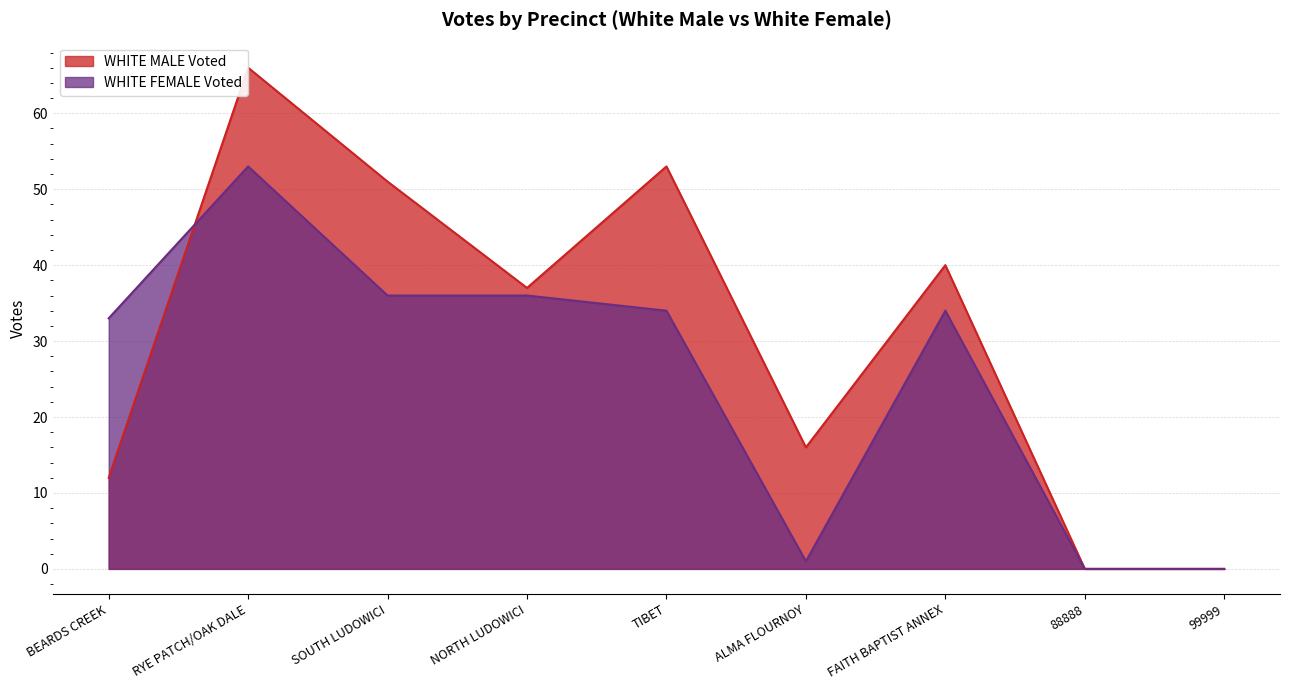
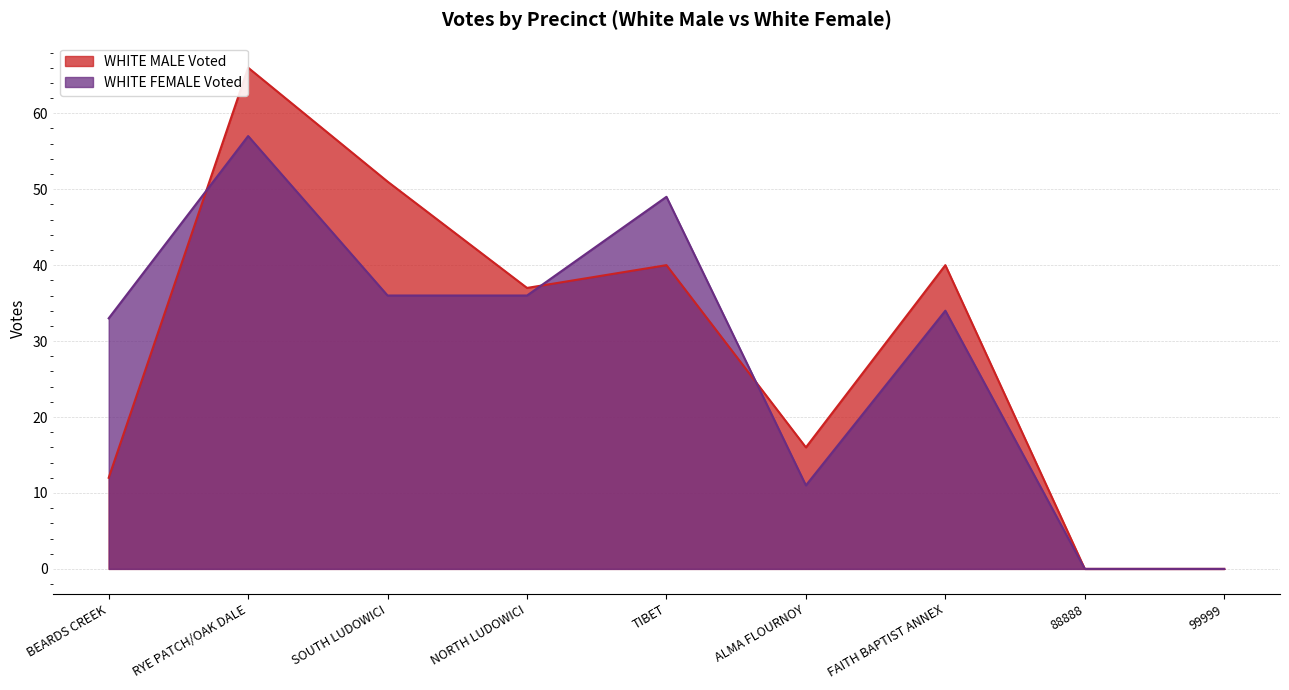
WHITE FEMALE Voted, RYE PATCH/OAK DALE: 53 -> 57
WHITE MALE Voted, TIBET: 53 -> 40
WHITE FEMALE Voted, TIBET: 34 -> 49
WHITE FEMALE Voted, ALMA FLOURNOY: 1 -> 11
